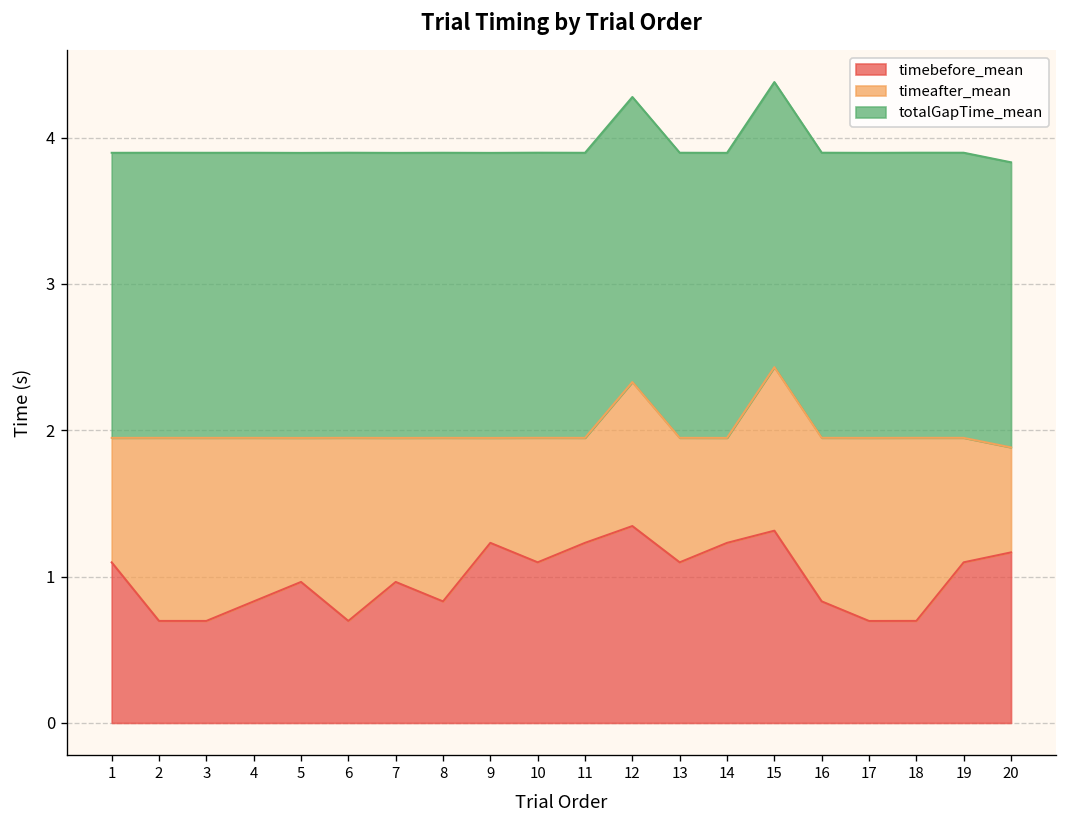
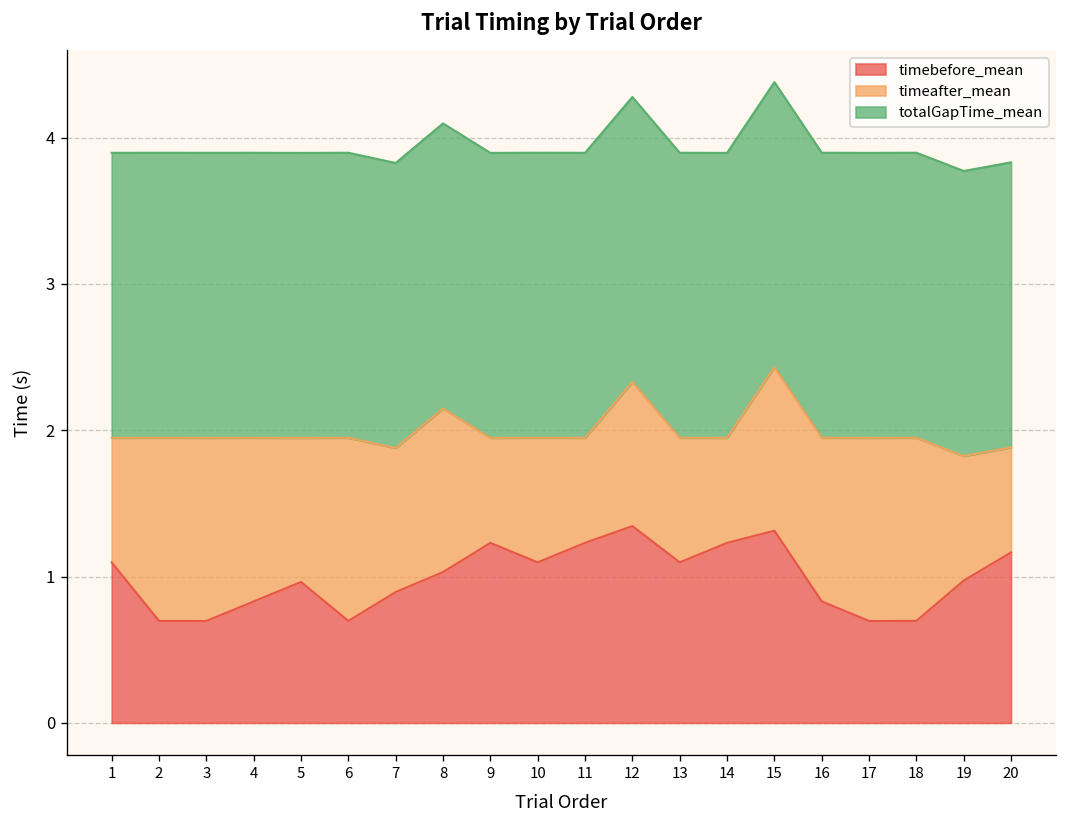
timebefore_mean, 7: 0.96 -> 0.89
timebefore_mean, 8: 0.83 -> 1.03
timebefore_mean, 19: 1.10 -> 0.97
